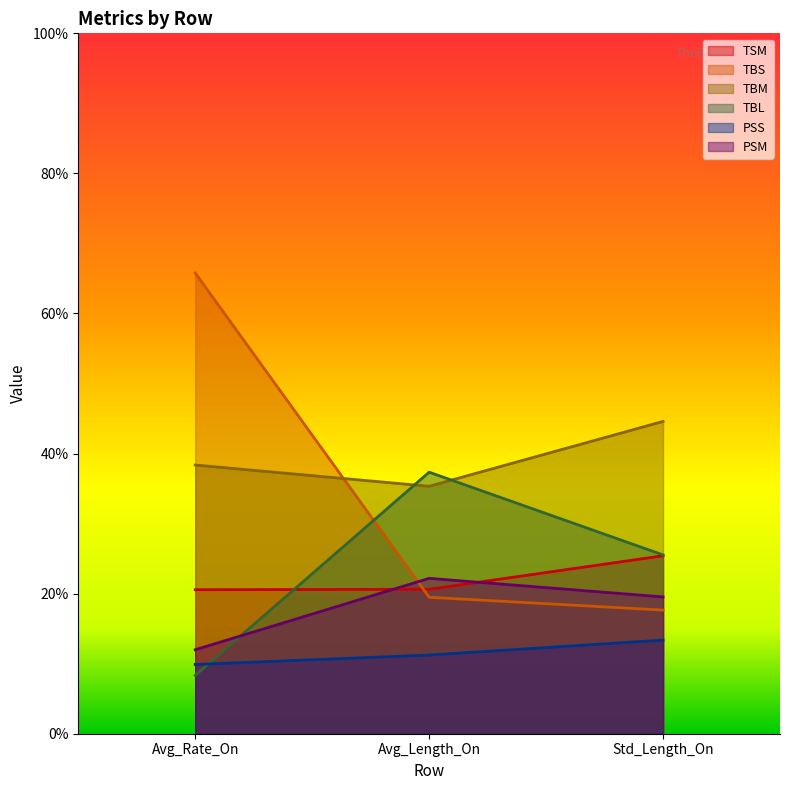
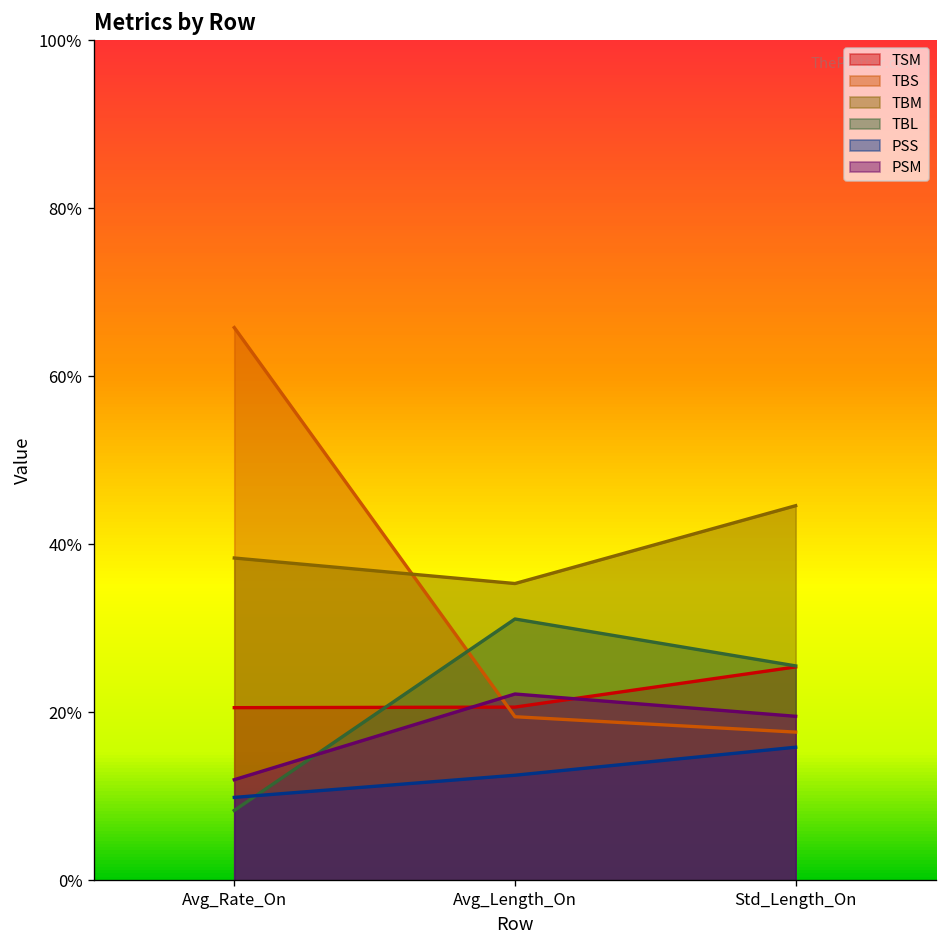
TBL, Avg_Length_On: 37% -> 31%
PSS, Avg_Length_On: 11% -> 13%
PSS, Std_Length_On: 13% -> 16%
